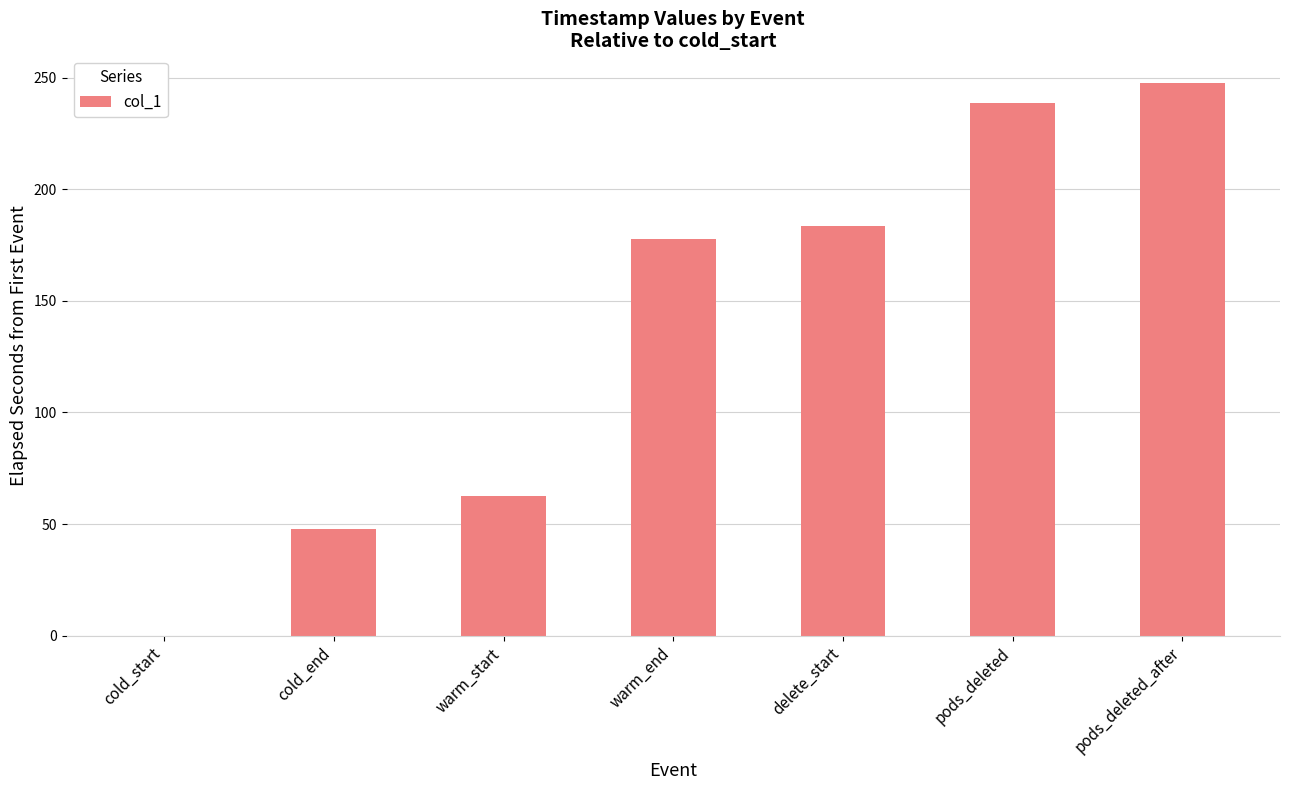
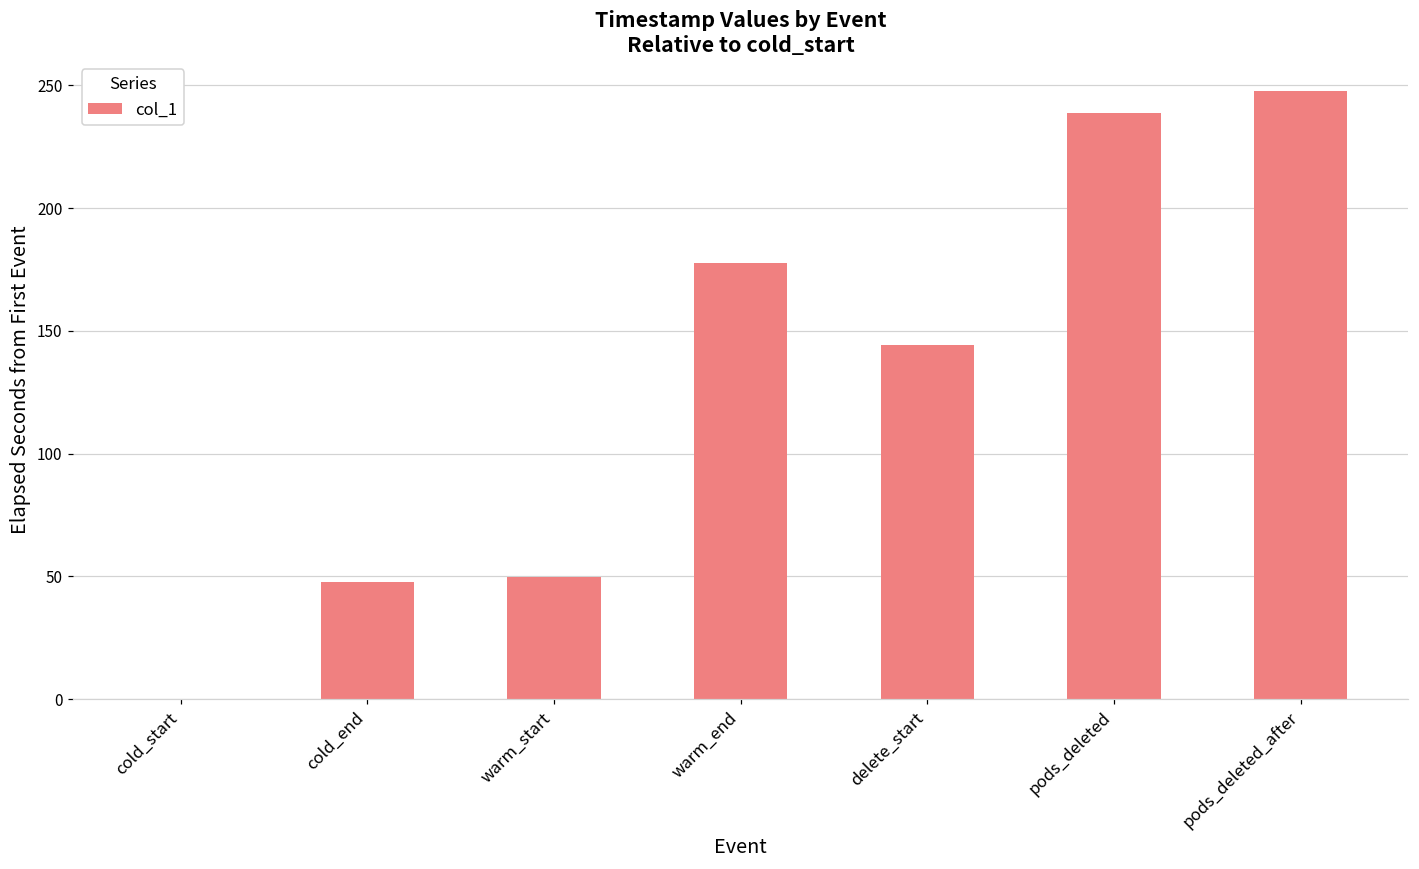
warm_start: 63 -> 50
delete_start: 184 -> 144
